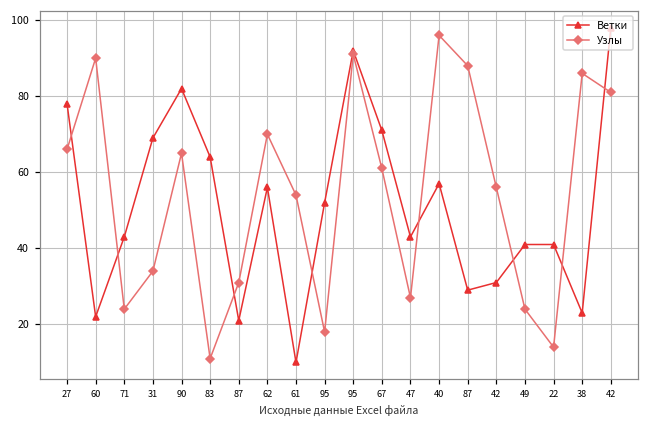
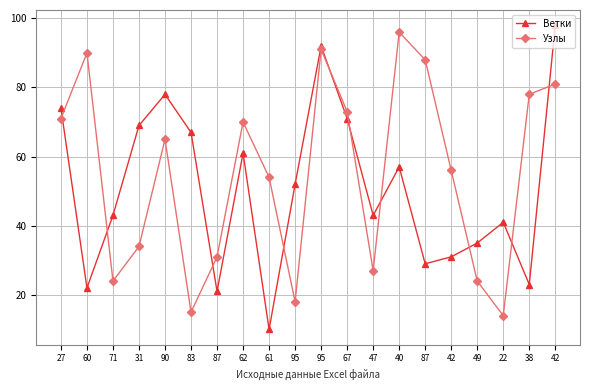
Ветки, 27: 78 -> 74
Узлы, 27: 66 -> 71
Ветки, 90: 82 -> 78
Ветки, 83: 64 -> 67
Узлы, 83: 11 -> 15
Ветки, 62: 56 -> 61
Узлы, 67: 61 -> 73
Ветки, 49: 41 -> 35
Узлы, 38: 86 -> 78
